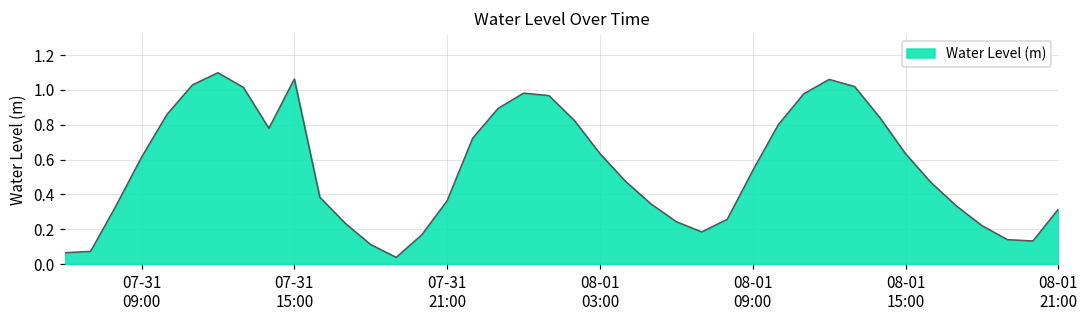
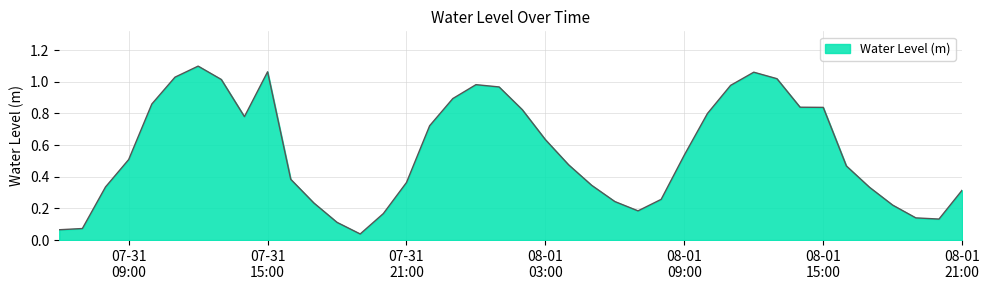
07-31 09:00: 0.61 -> 0.51
08-01 15:00: 0.63 -> 0.84
